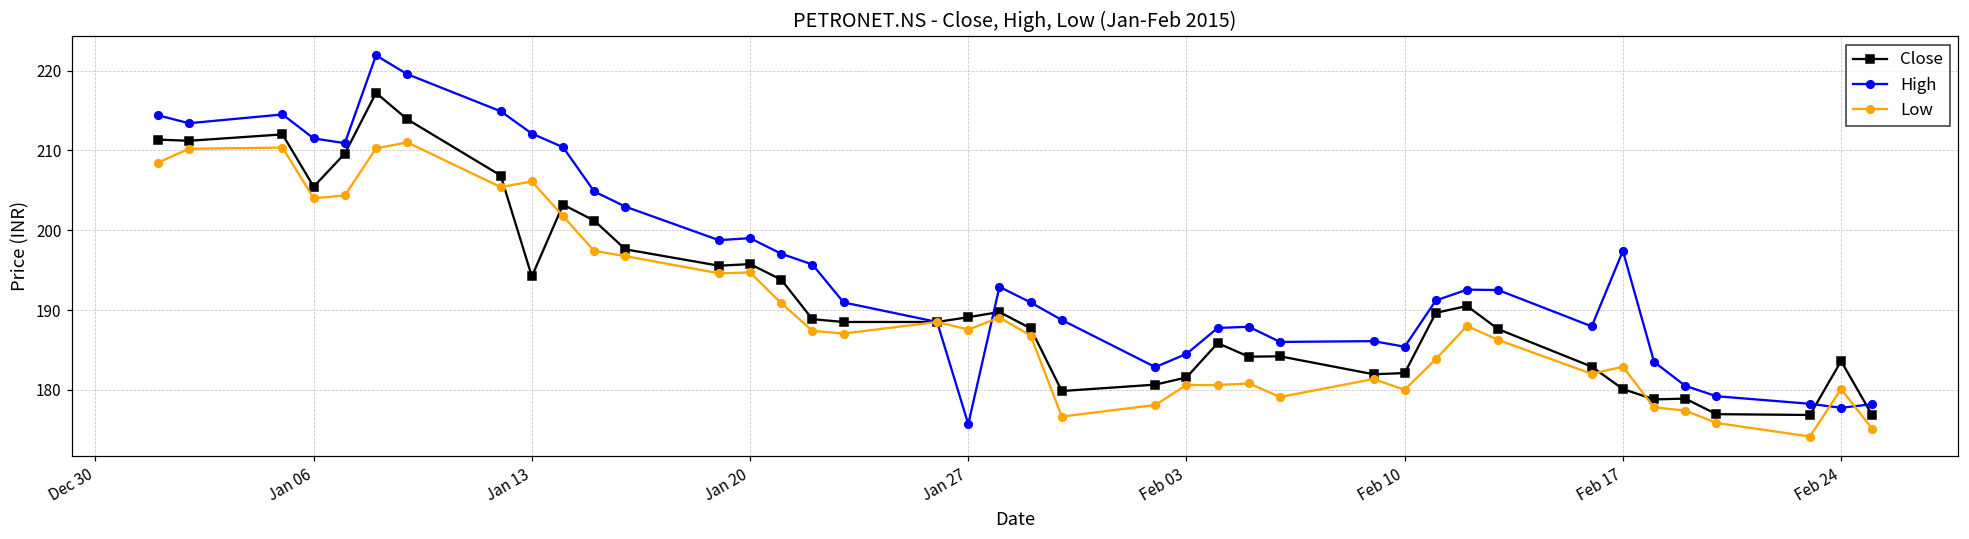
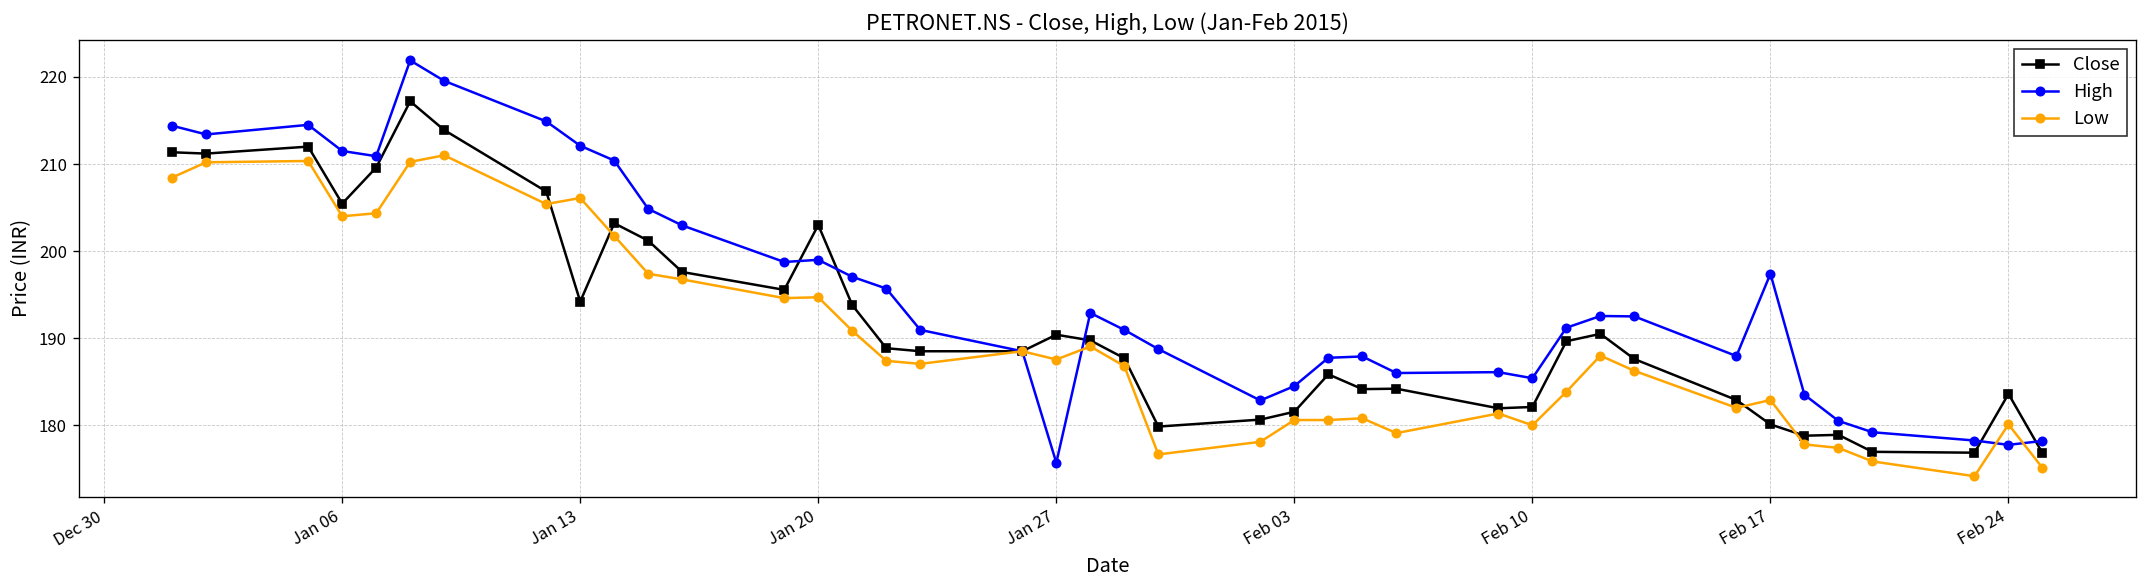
Close, Jan 20: 196 -> 203
Close, Jan 27: 189 -> 190
